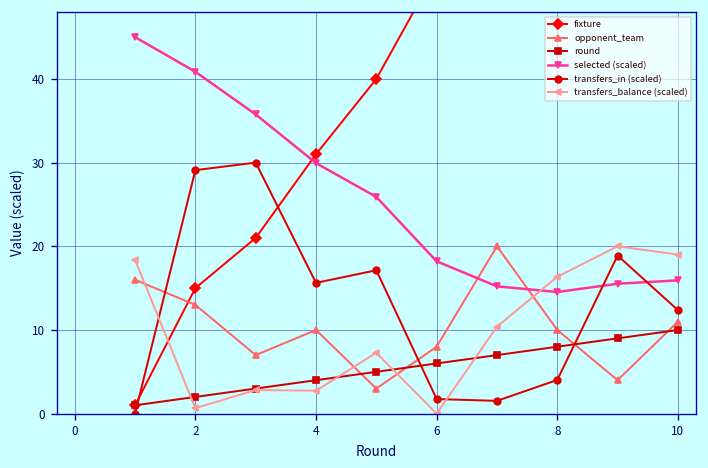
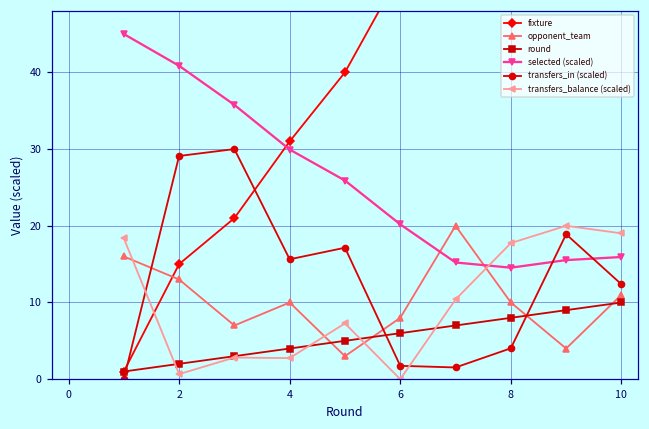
selected (scaled), 6: 18 -> 20
transfers_balance (scaled), 8: 16 -> 18
